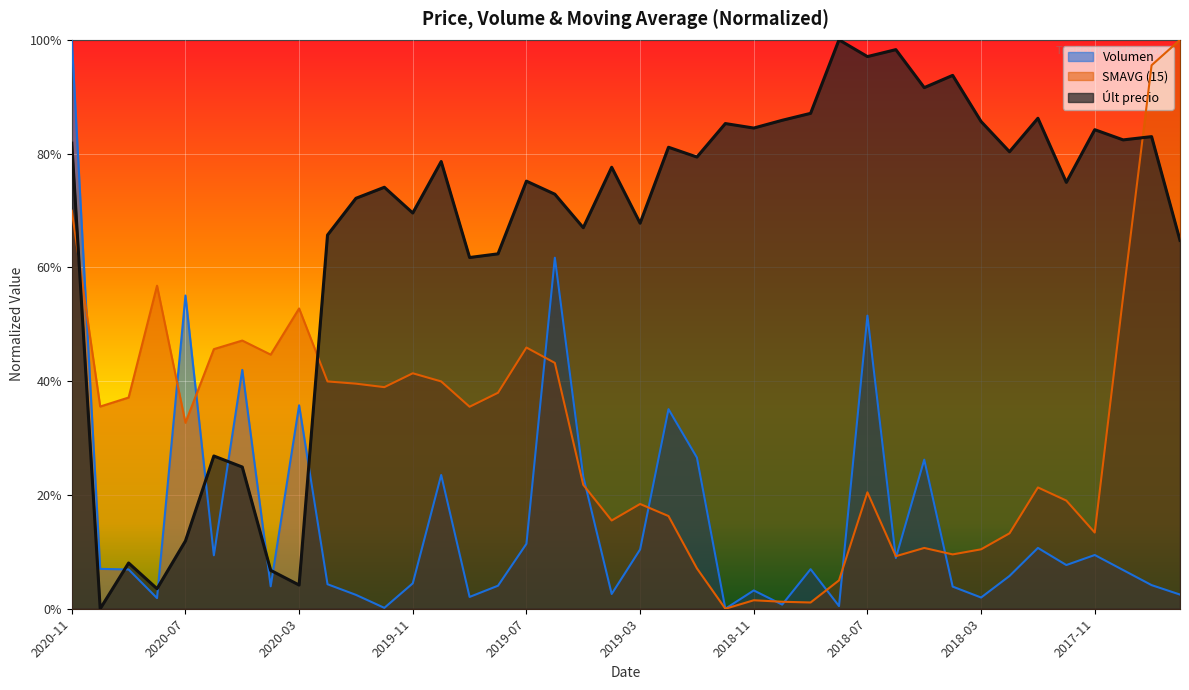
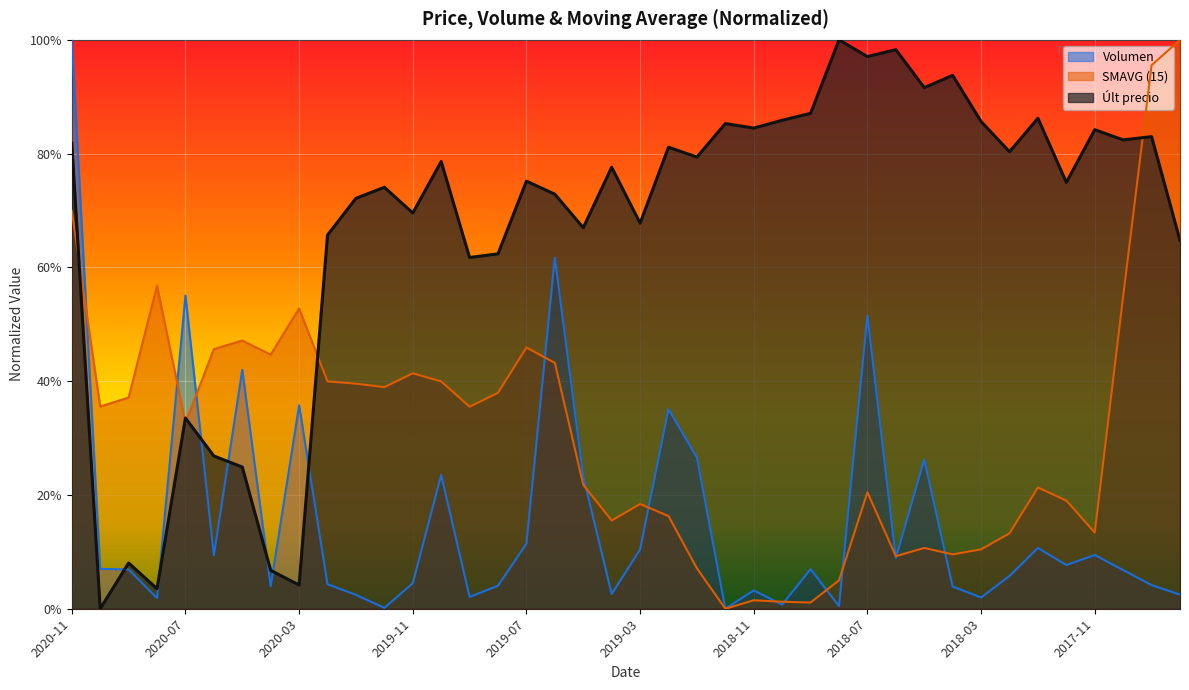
Últ precio, 2020-07: 12% -> 34%
